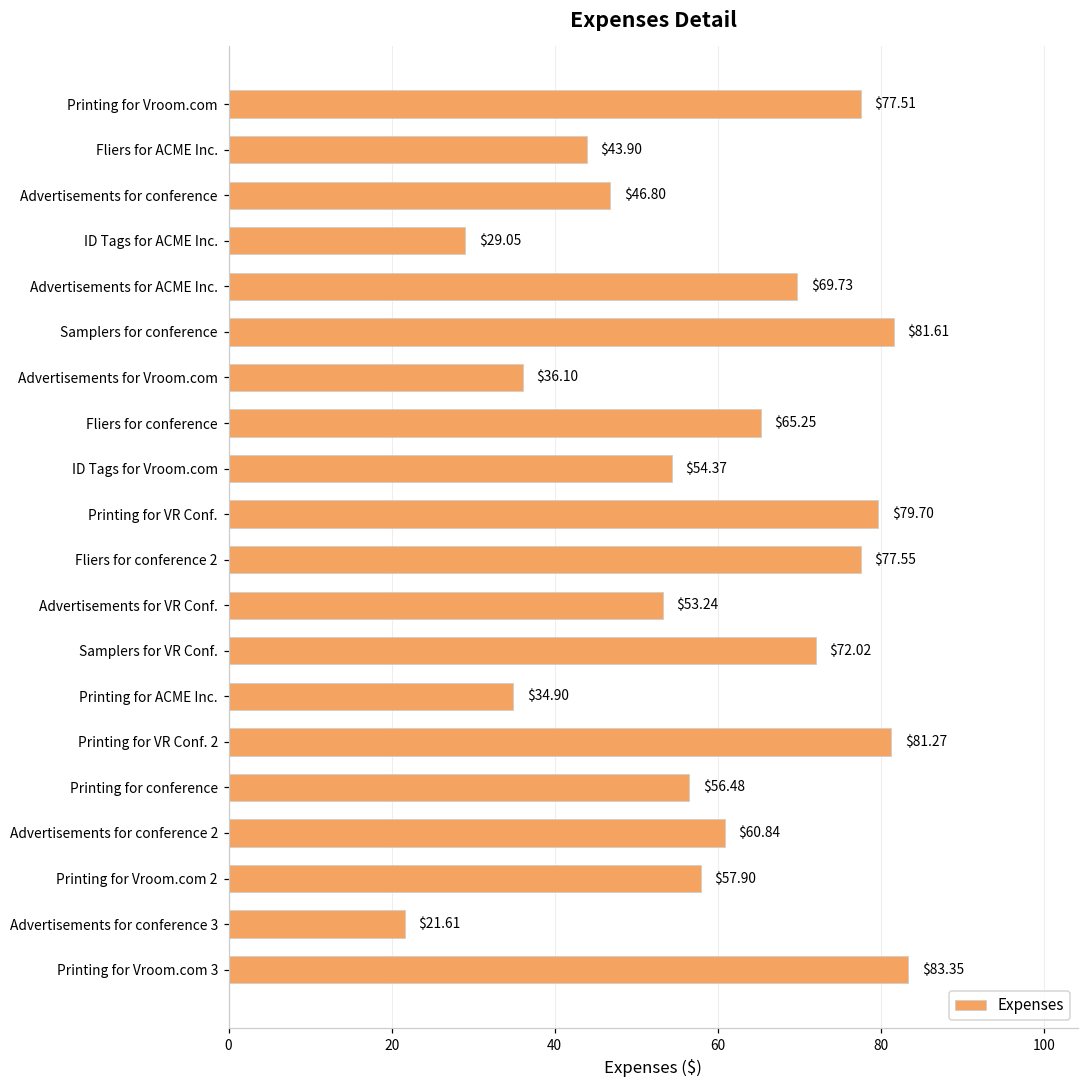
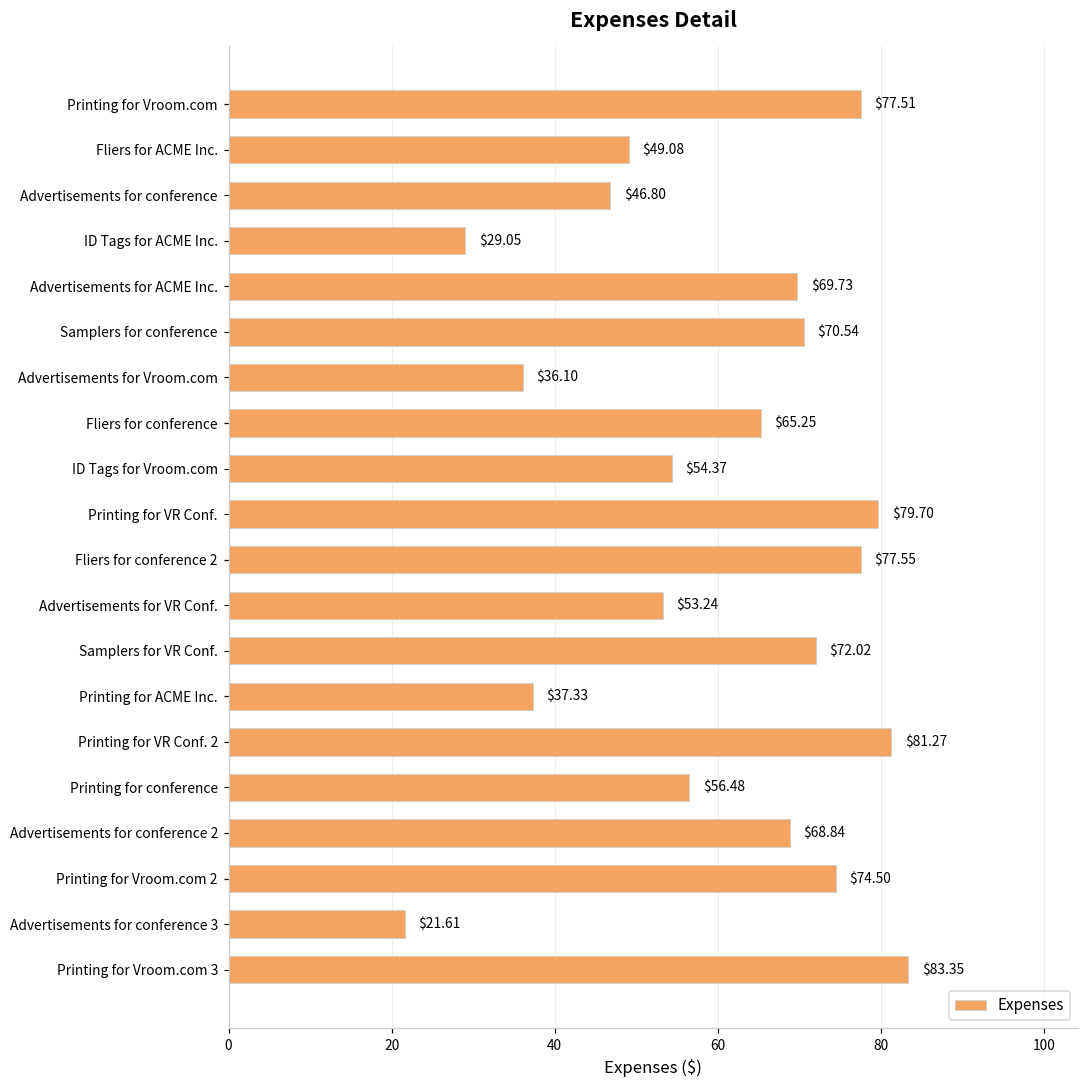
Fliers for ACME Inc.: $43.90 -> $49.08
Samplers for conference: $81.61 -> $70.54
Printing for ACME Inc.: $34.90 -> $37.33
Advertisements for conference 2: $60.84 -> $68.84
Printing for Vroom.com 2: $57.90 -> $74.50
